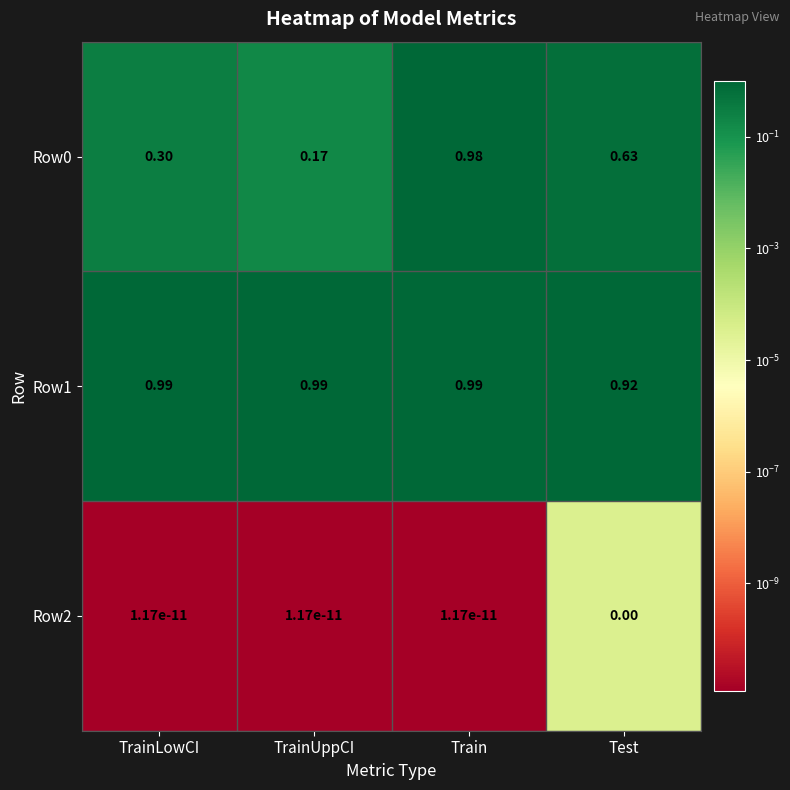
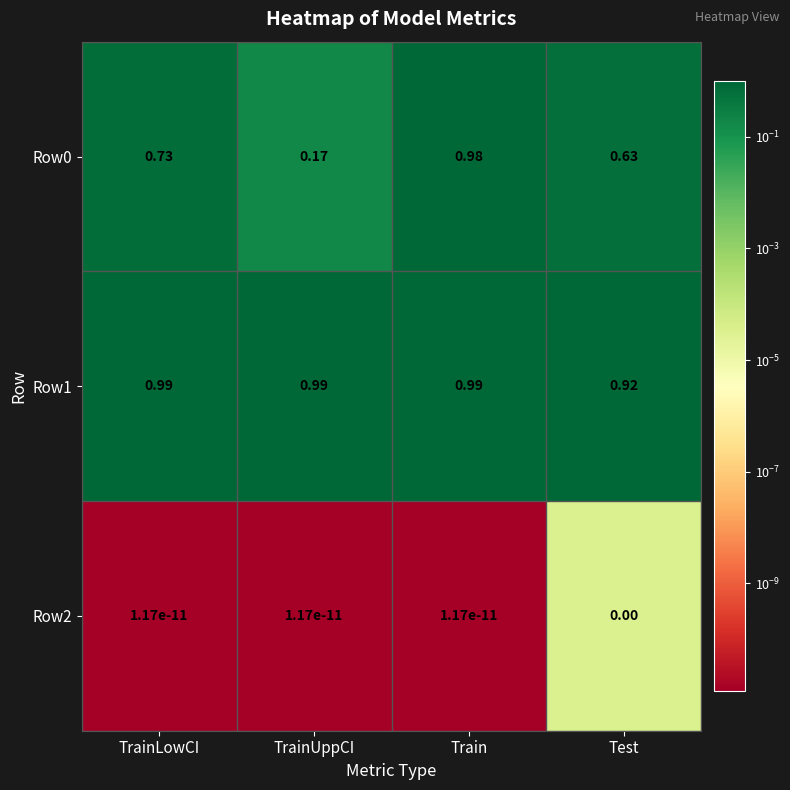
Row0, TrainLowCI: 0.30 -> 0.73
